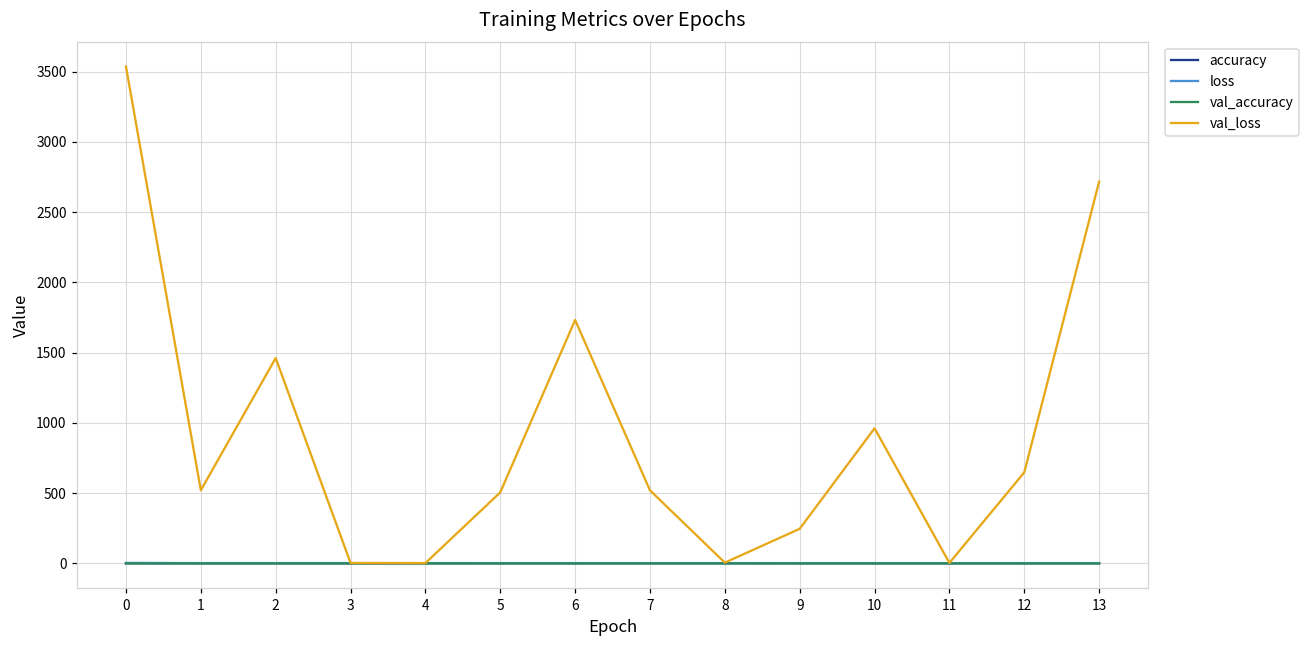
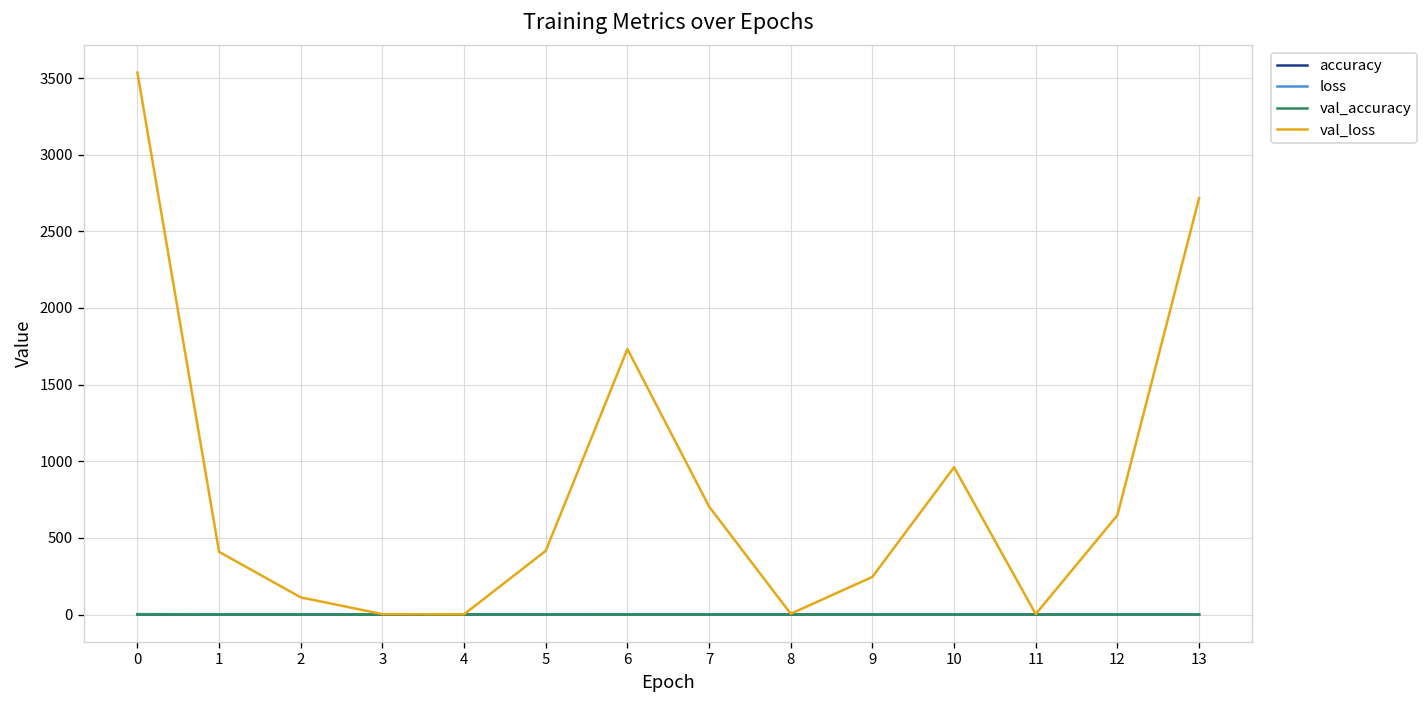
val_loss, 1: 520 -> 410
val_loss, 2: 1460 -> 110
val_loss, 5: 510 -> 420
val_loss, 7: 520 -> 700
